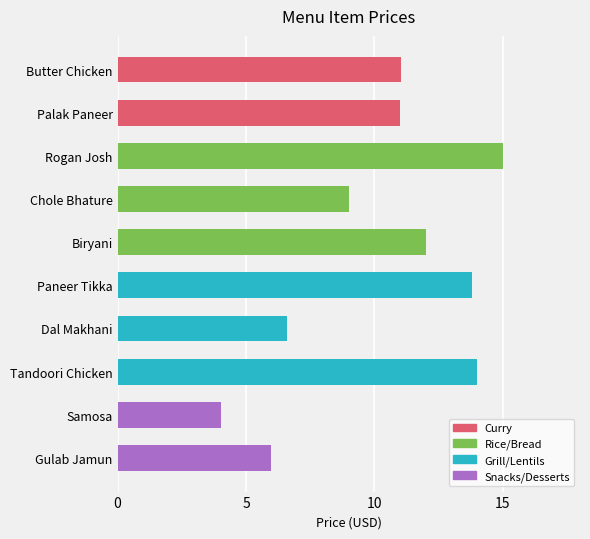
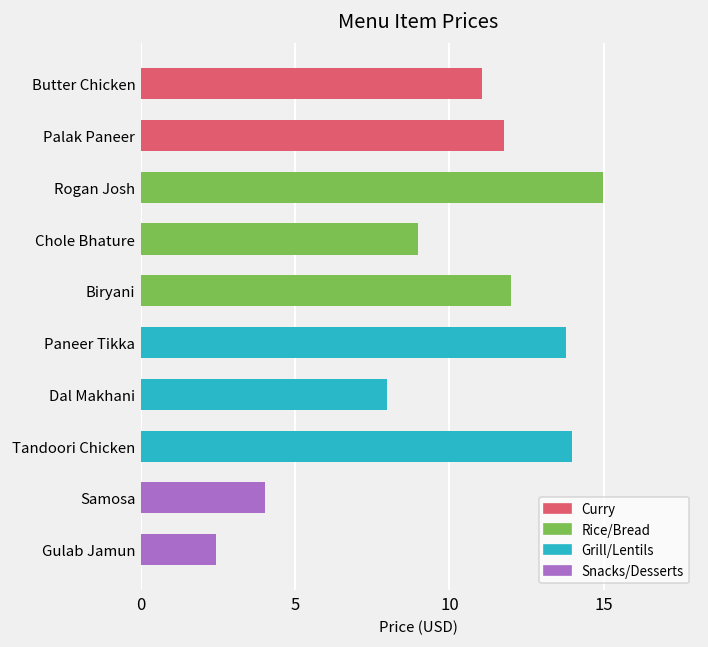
Palak Paneer: 11.0 -> 11.8
Dal Makhani: 6.6 -> 8.0
Gulab Jamun: 6.0 -> 2.4
